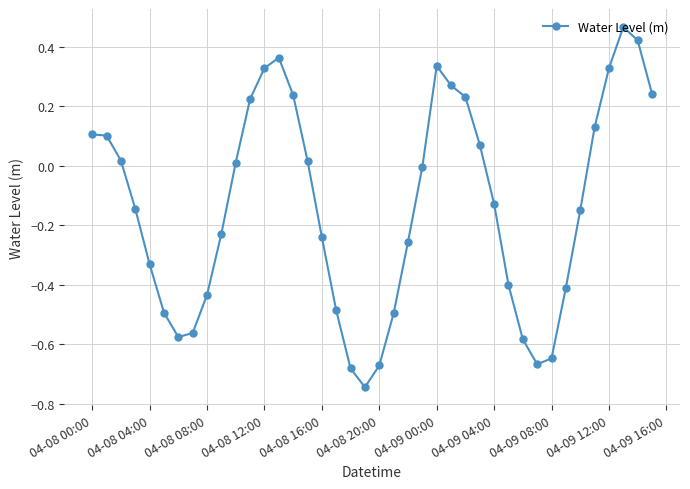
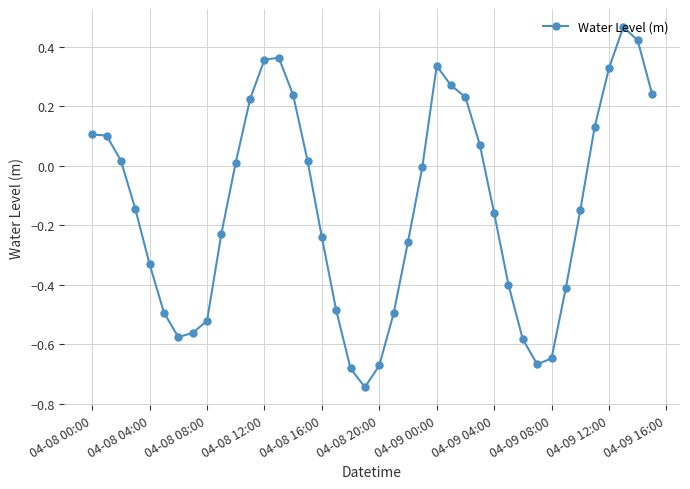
04-08 08:00: -0.43 -> -0.52
04-08 12:00: 0.33 -> 0.36
04-09 04:00: -0.13 -> -0.16
